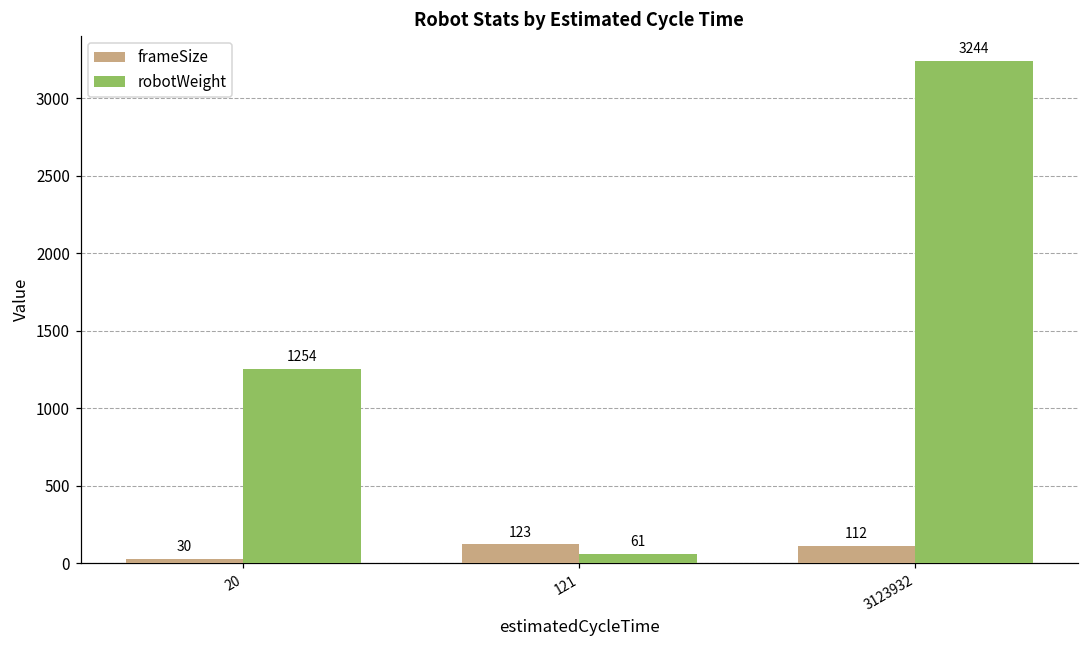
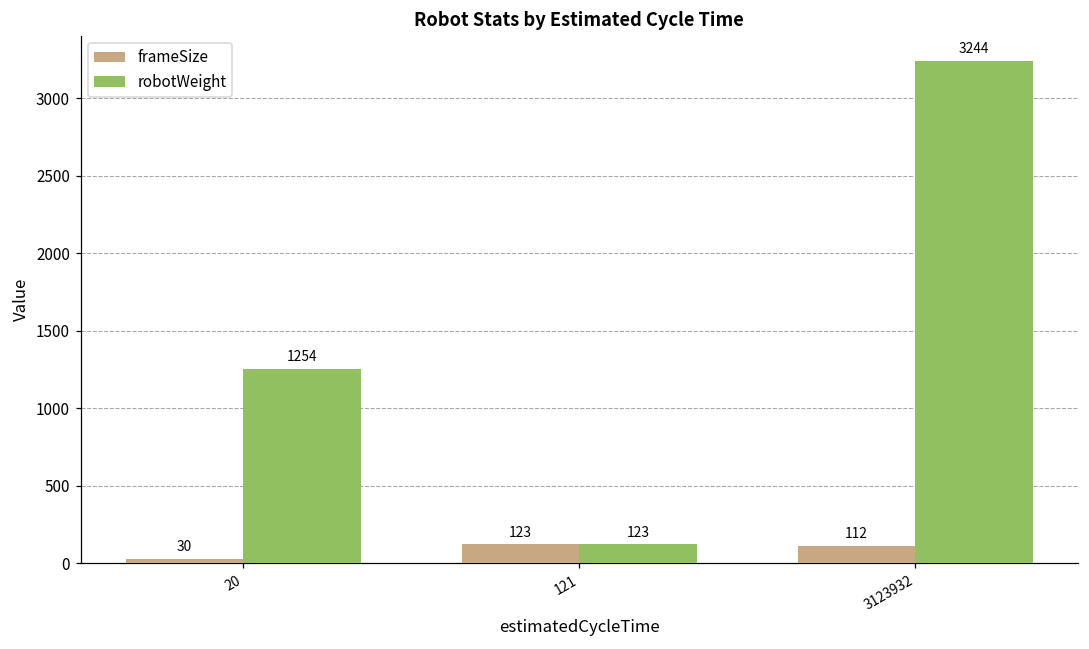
robotWeight, 121: 61 -> 123
